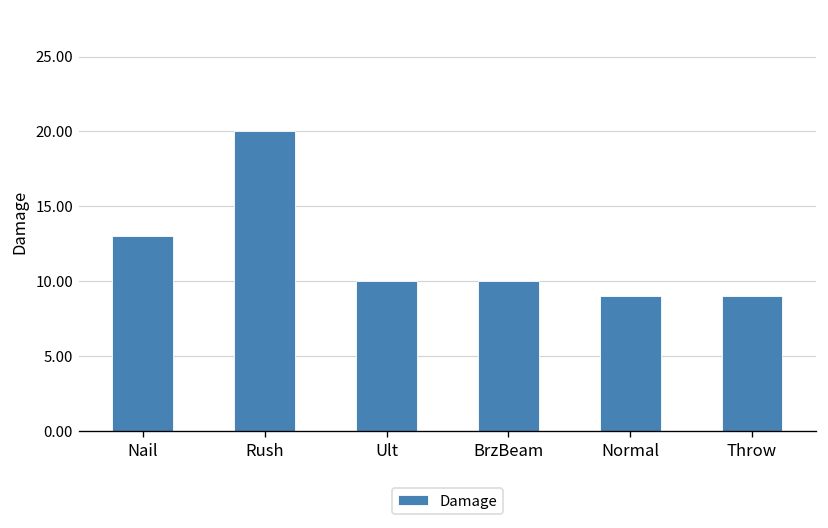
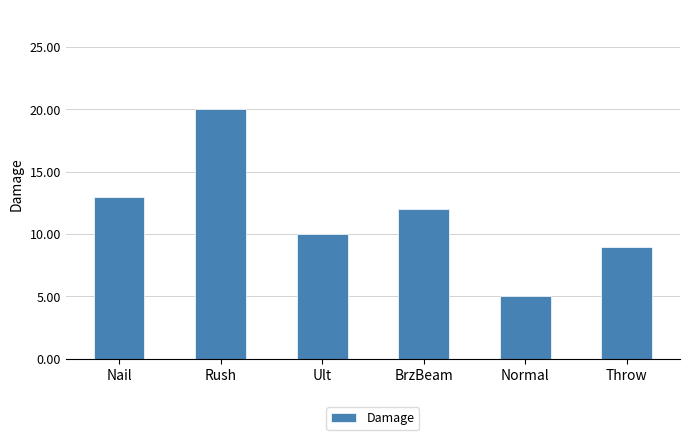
BrzBeam: 10 -> 12
Normal: 9 -> 5
